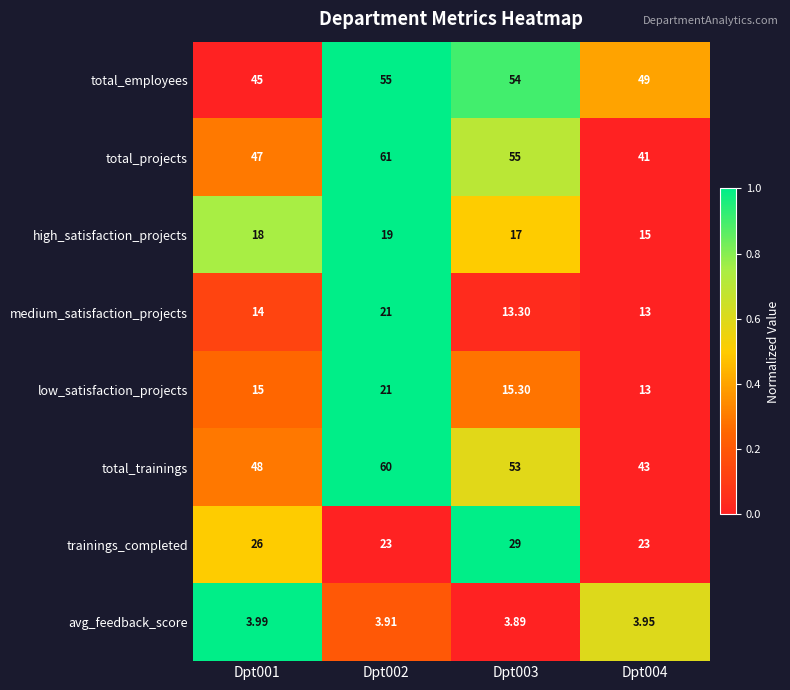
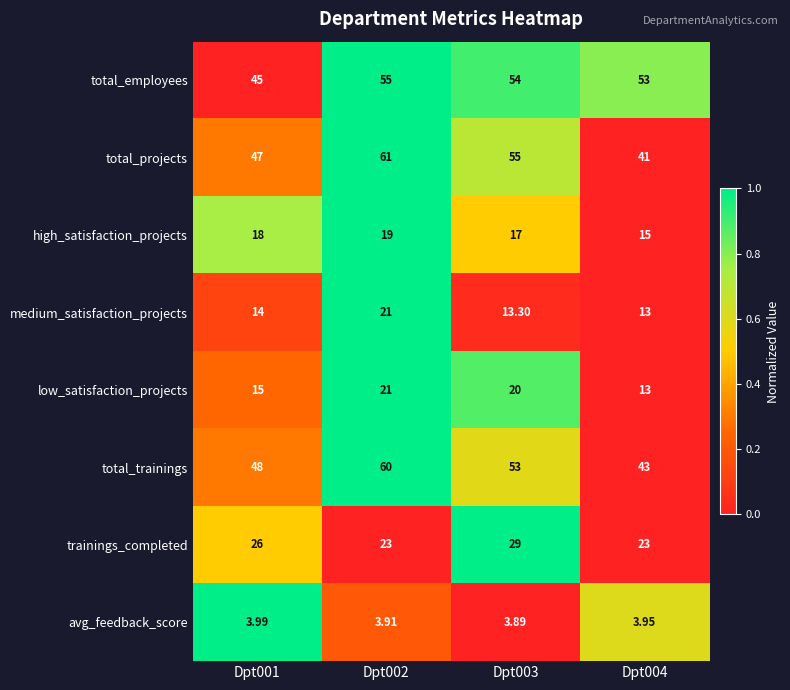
total_employees, Dpt004: 49 -> 53
low_satisfaction_projects, Dpt003: 15.30 -> 20
